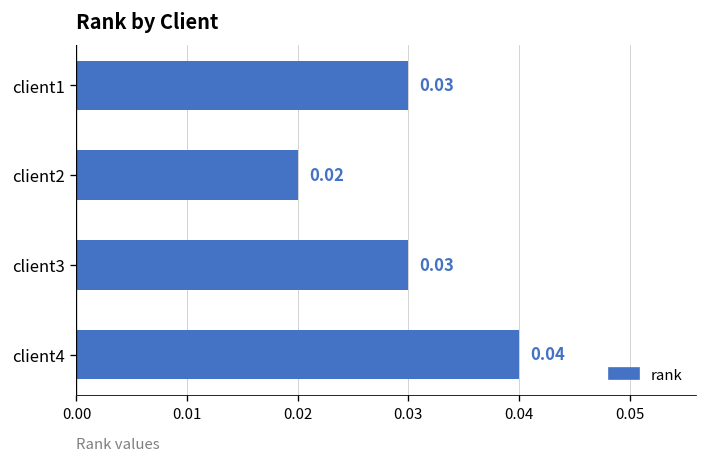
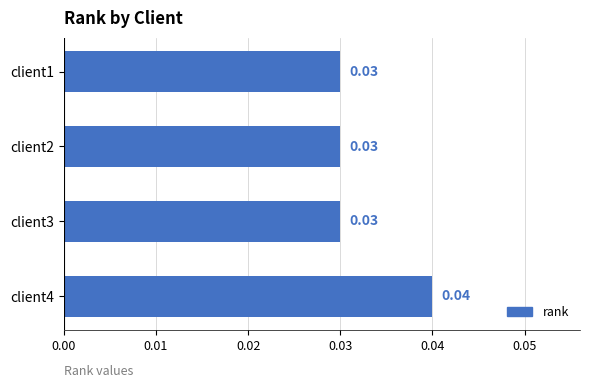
client2: 0.02 -> 0.03
